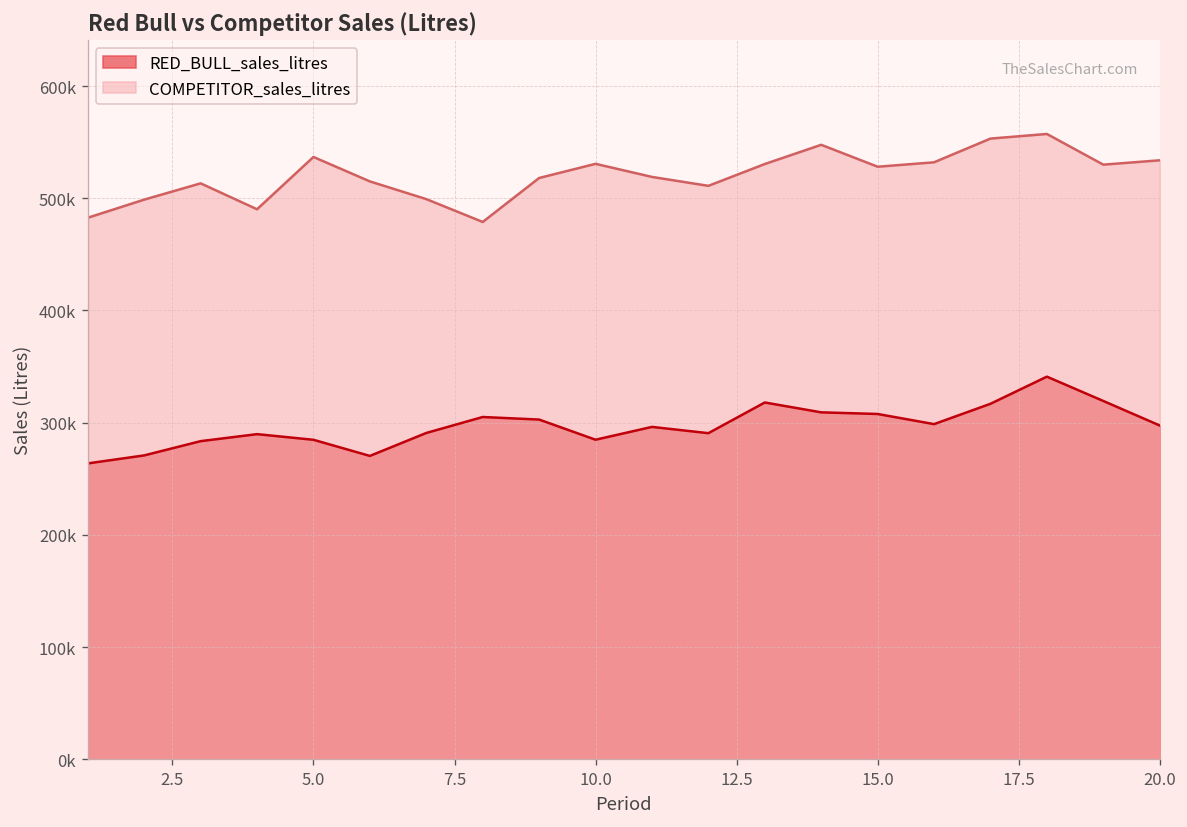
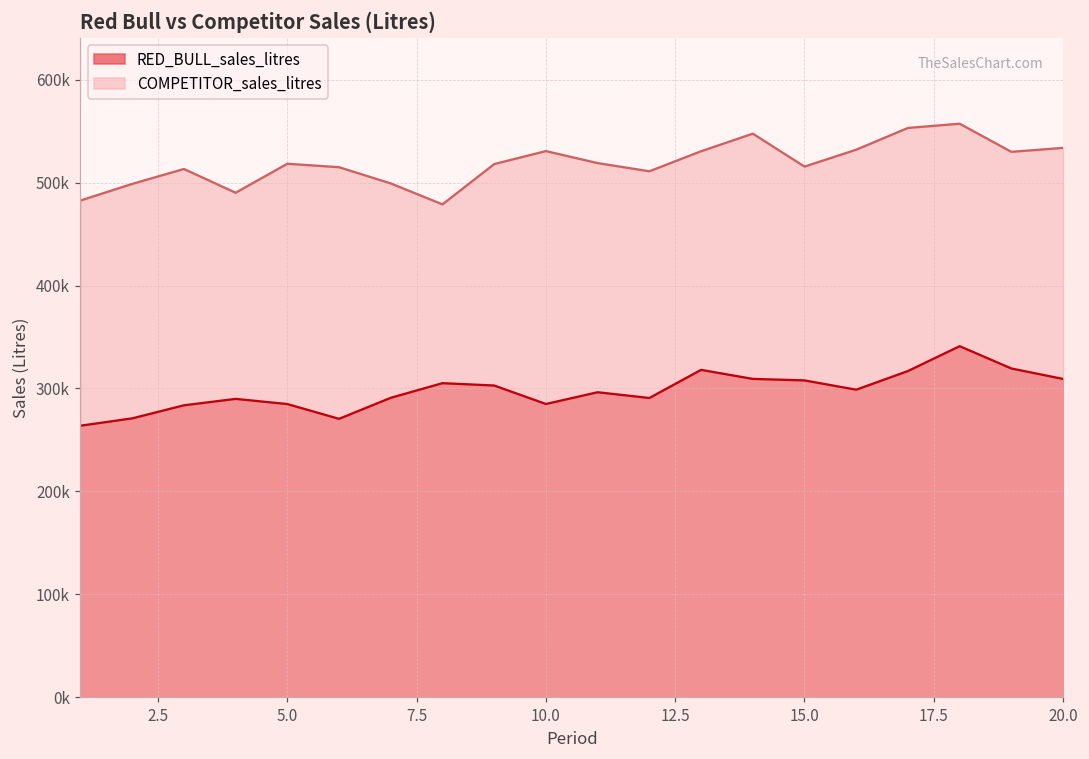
COMPETITOR_sales_litres, 5.0: 540000 -> 520000
COMPETITOR_sales_litres, 15.0: 530000 -> 520000
RED_BULL_sales_litres, 20.0: 300000 -> 310000
